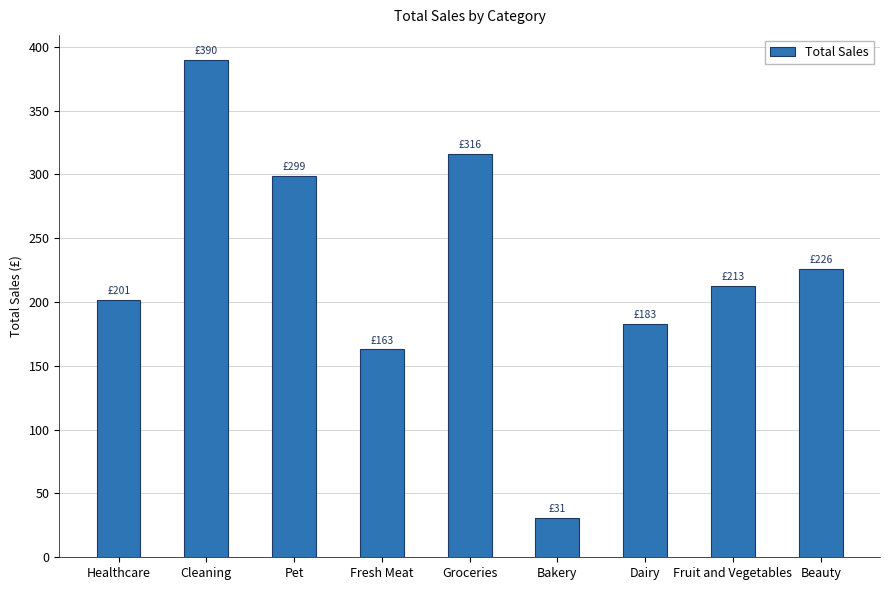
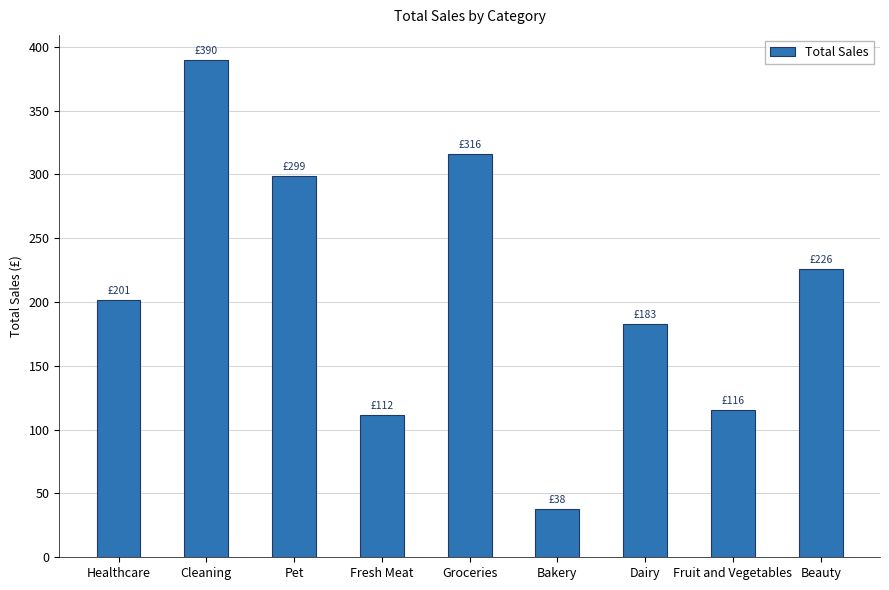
Fresh Meat: £163 -> £112
Bakery: £31 -> £38
Fruit and Vegetables: £213 -> £116
